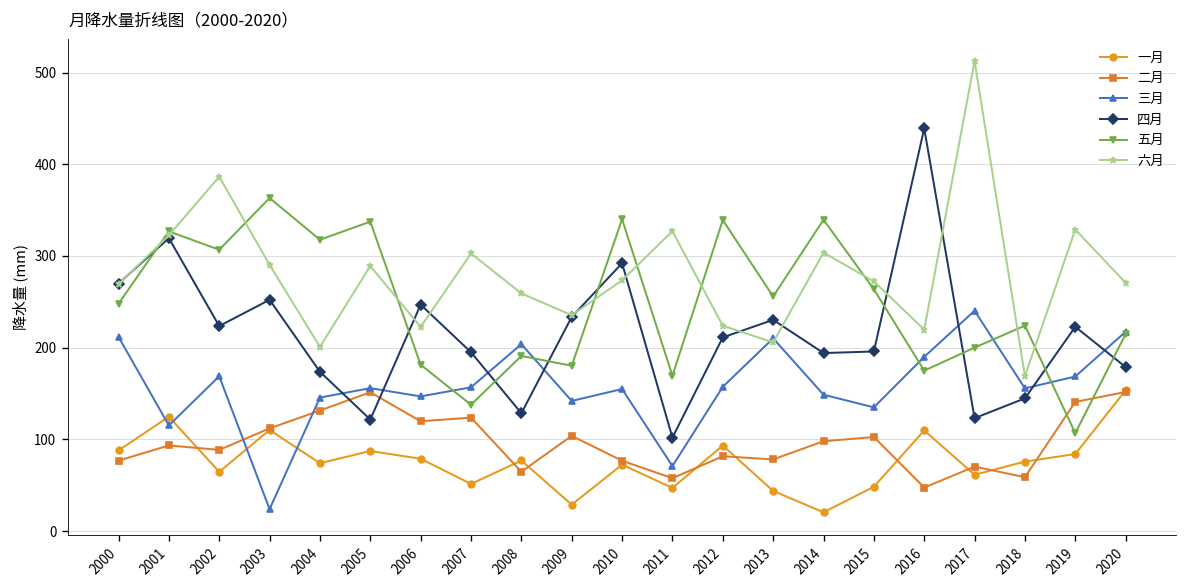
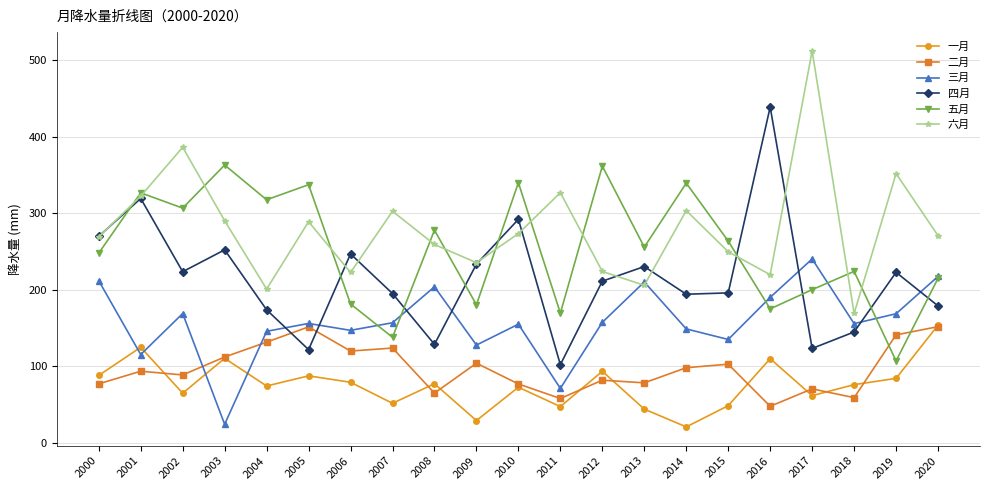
五月, 2008: 190 -> 280
三月, 2009: 140 -> 130
五月, 2012: 340 -> 360
六月, 2015: 270 -> 250
六月, 2019: 330 -> 350
